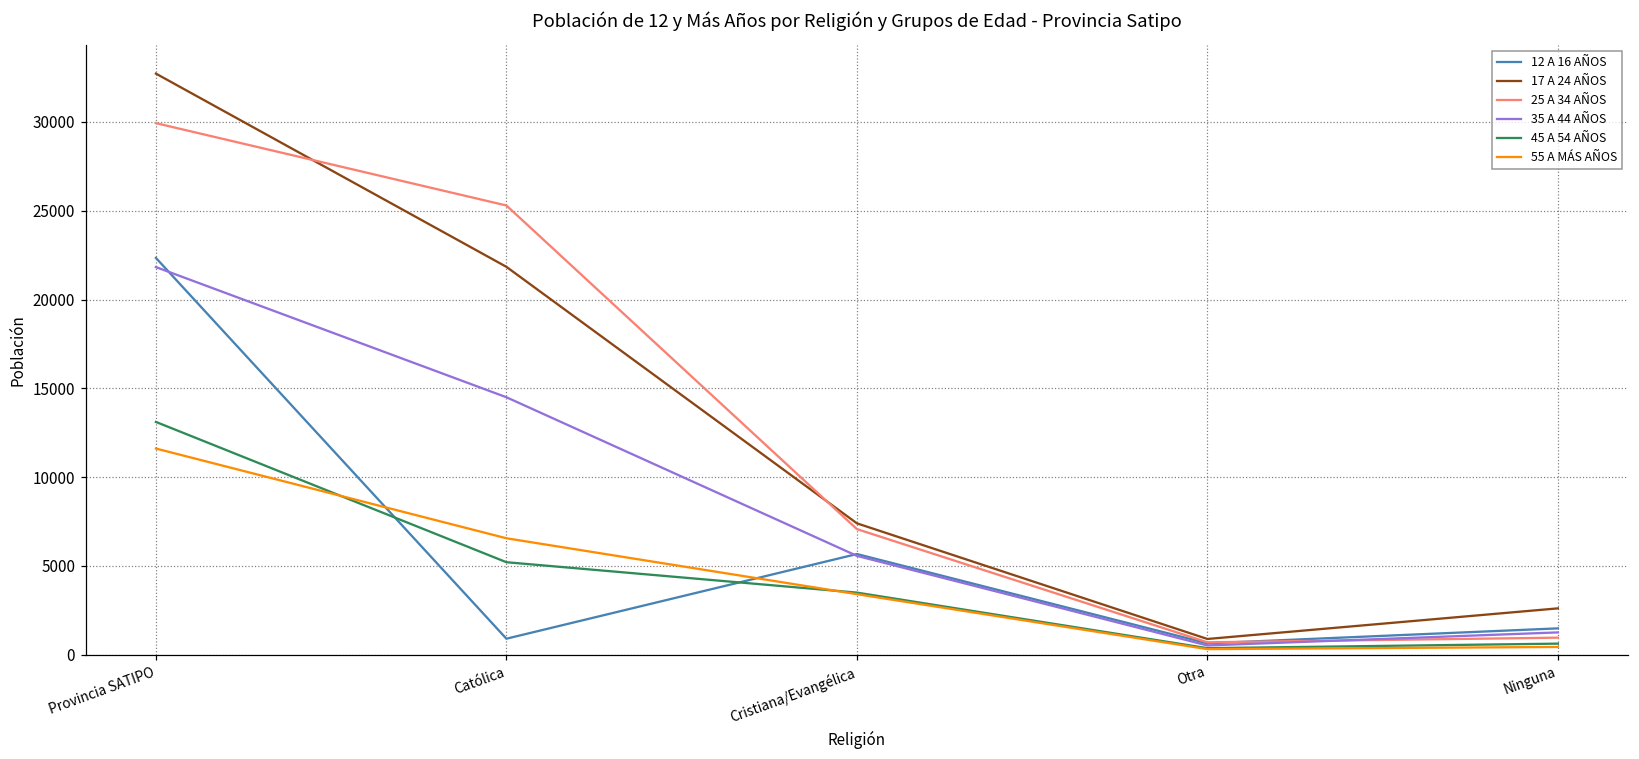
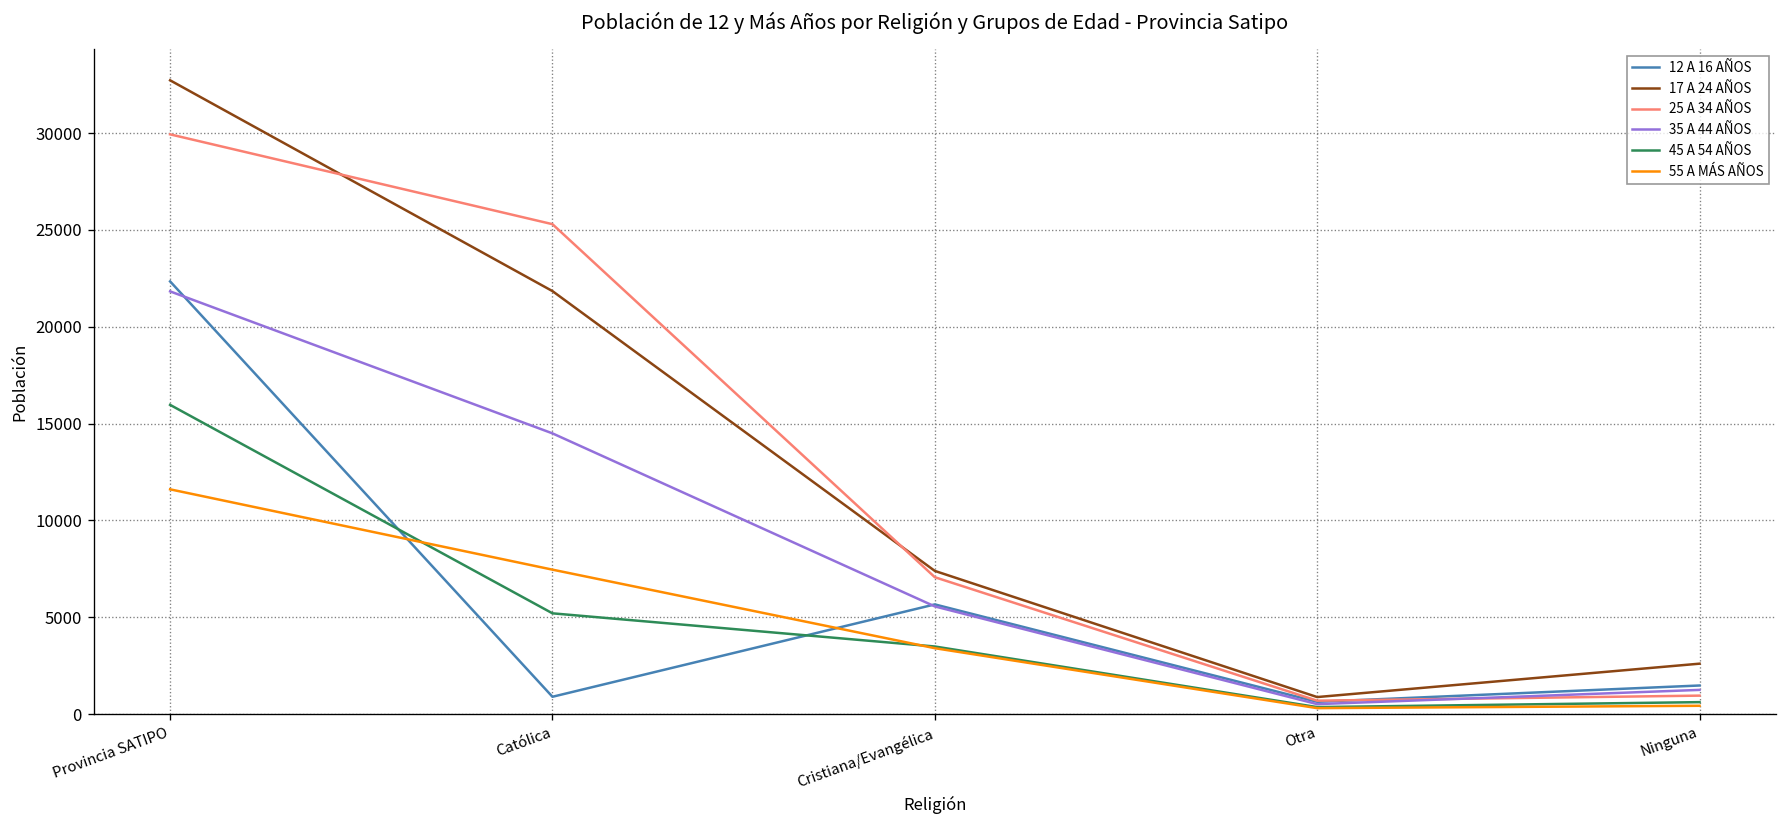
45 A 54 AÑOS, Provincia SATIPO: 13100 -> 16000
55 A MÁS AÑOS, Católica: 6600 -> 7500
